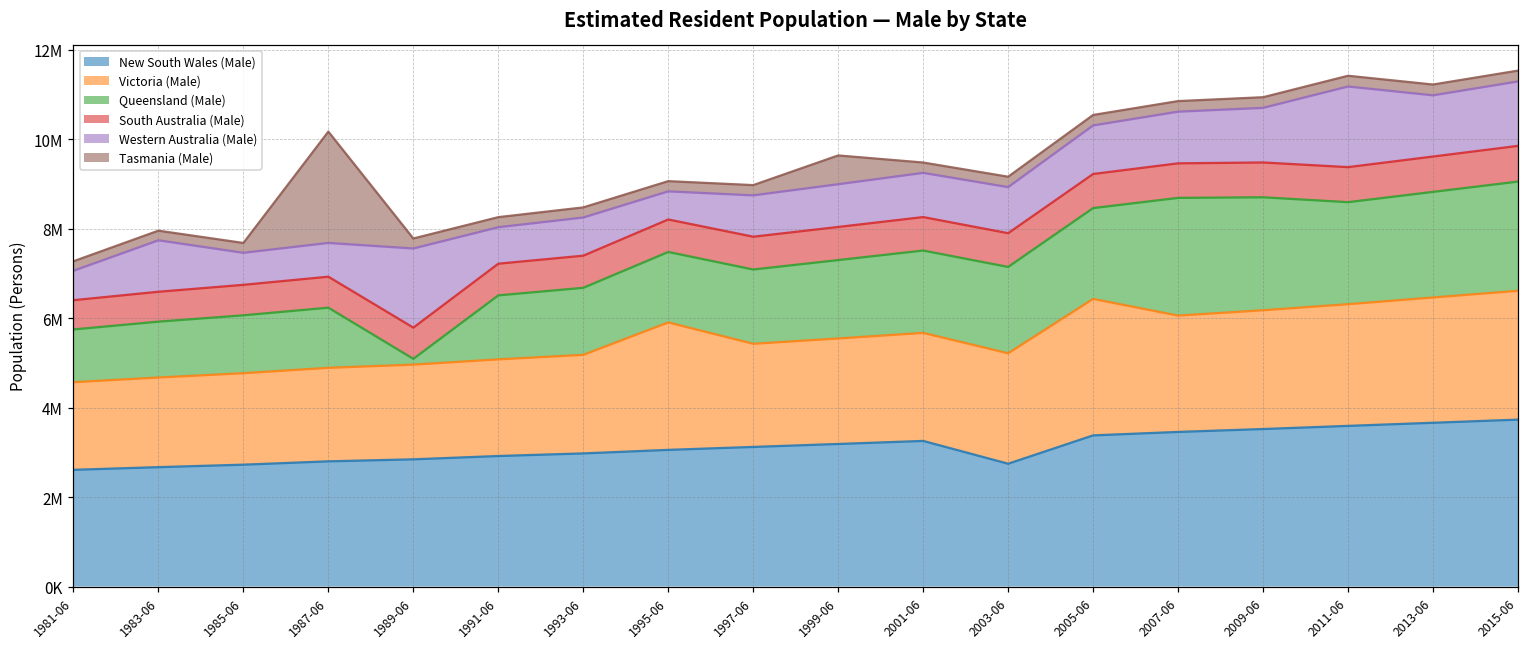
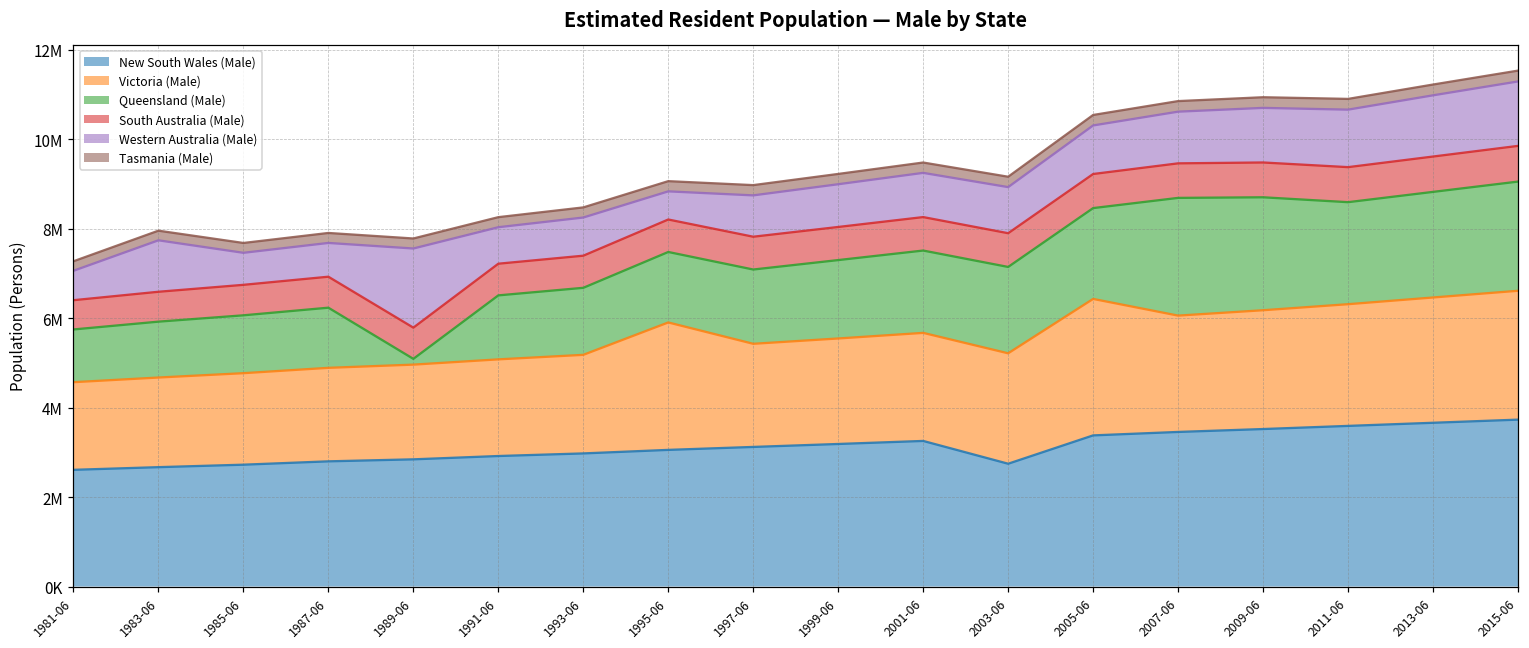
Tasmania (Male), 1987-06: 2500000 -> 200000
Tasmania (Male), 1999-06: 600000 -> 200000
Western Australia (Male), 2011-06: 1800000 -> 1300000
